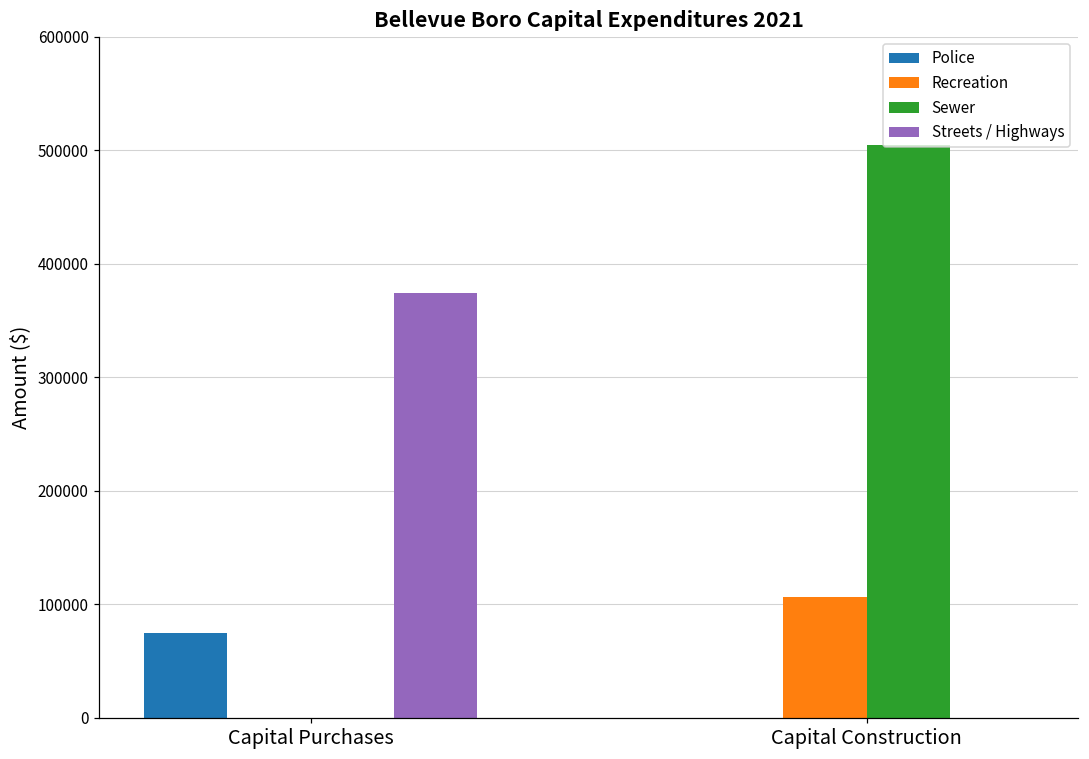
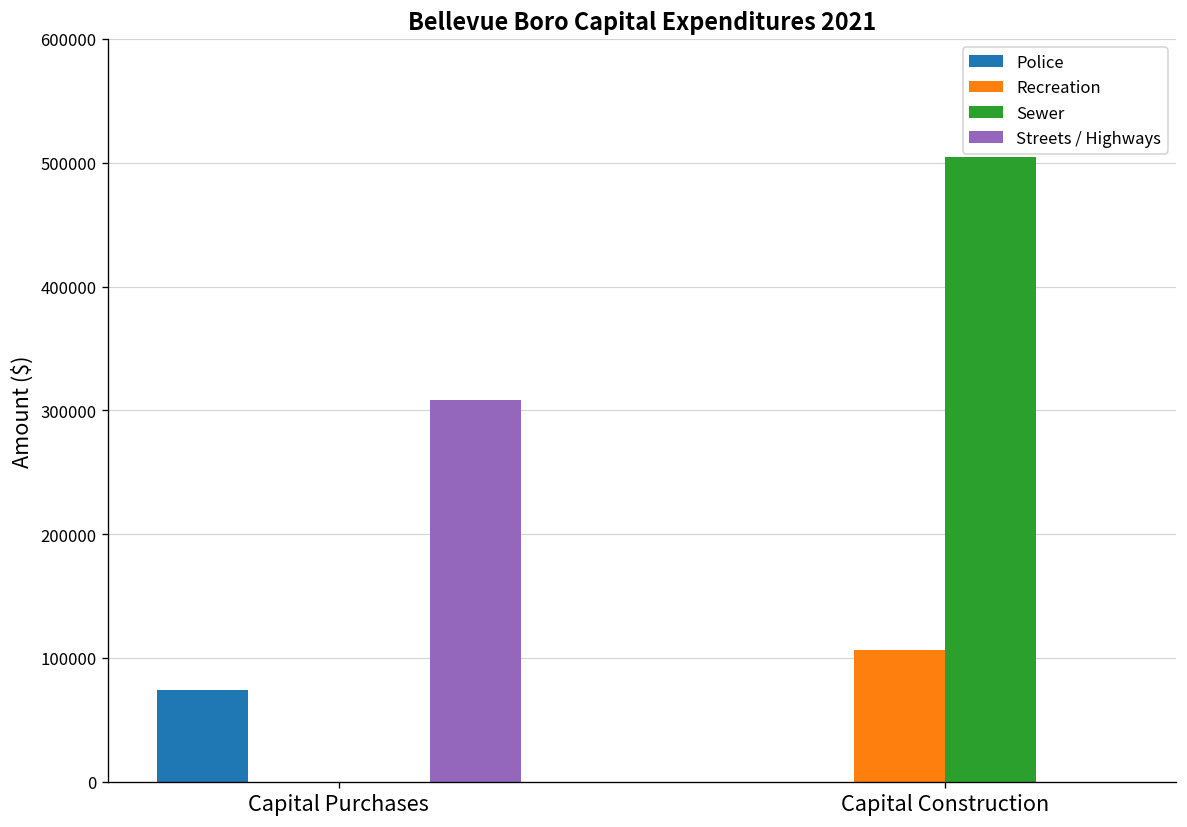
Streets / Highways, Capital Purchases: 375000 -> 309000
